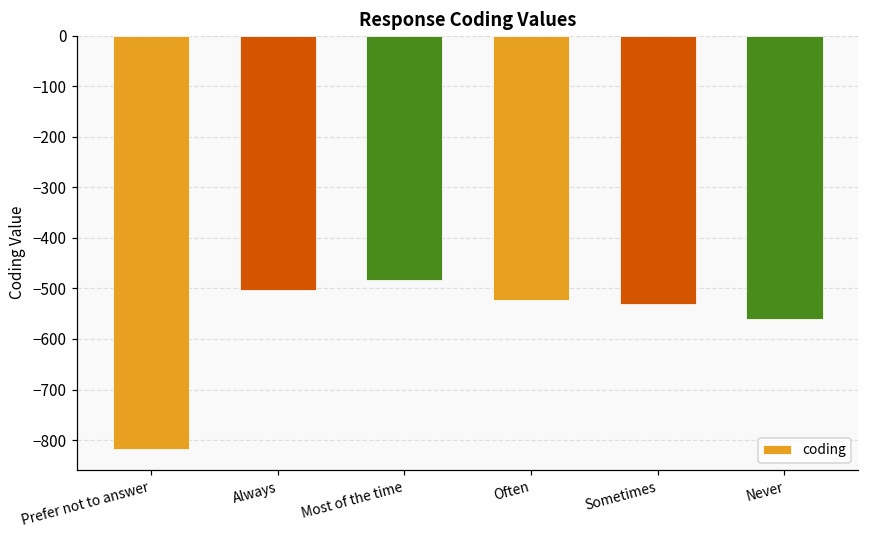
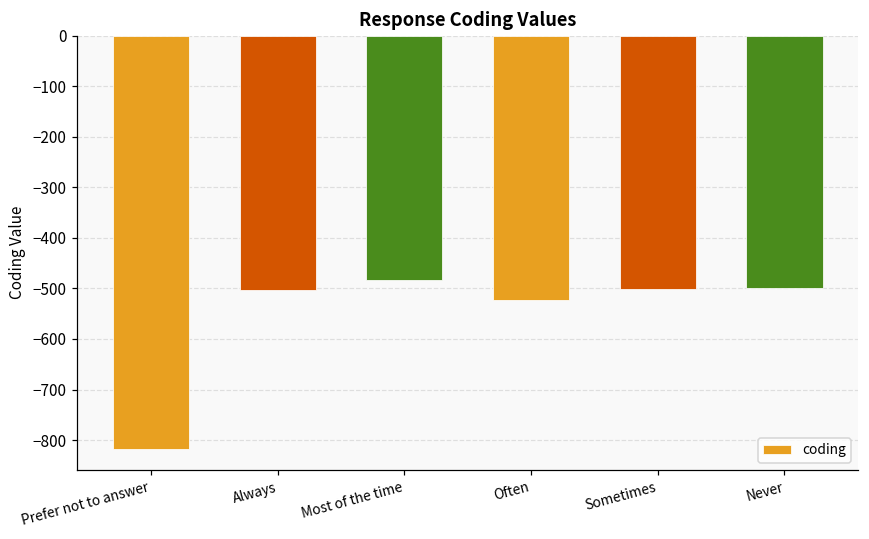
Sometimes: -530 -> -500
Never: -560 -> -500
